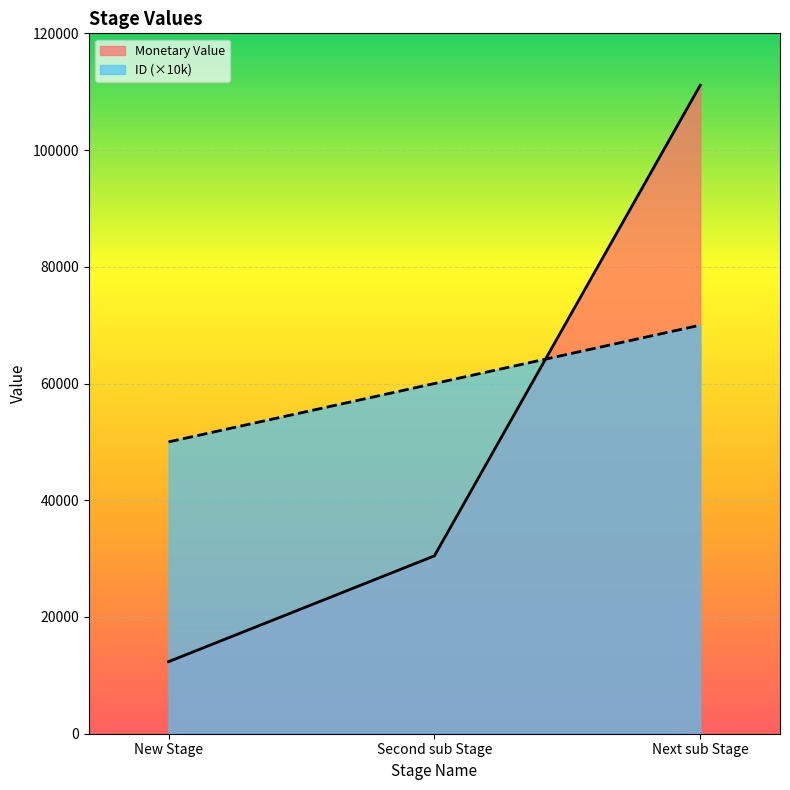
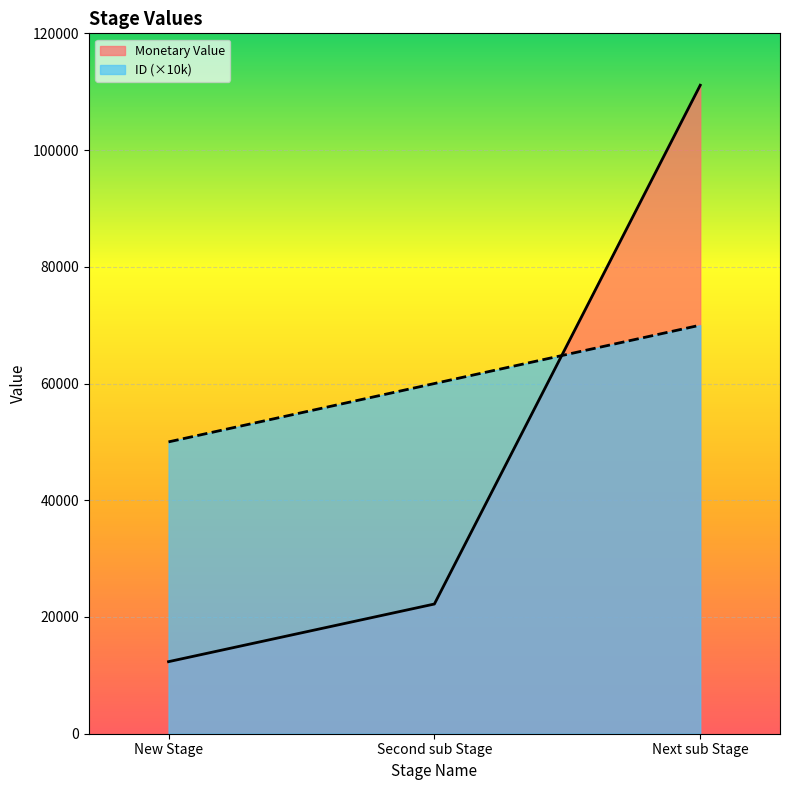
Monetary Value, Second sub Stage: 30000 -> 22000
